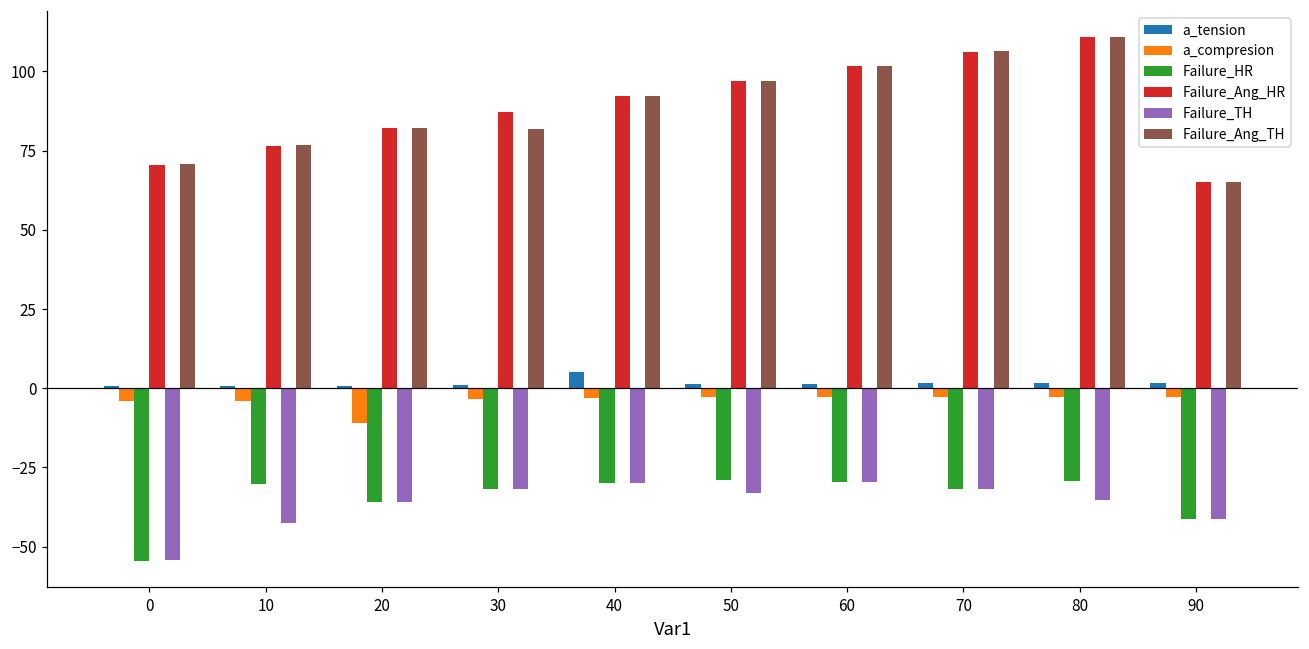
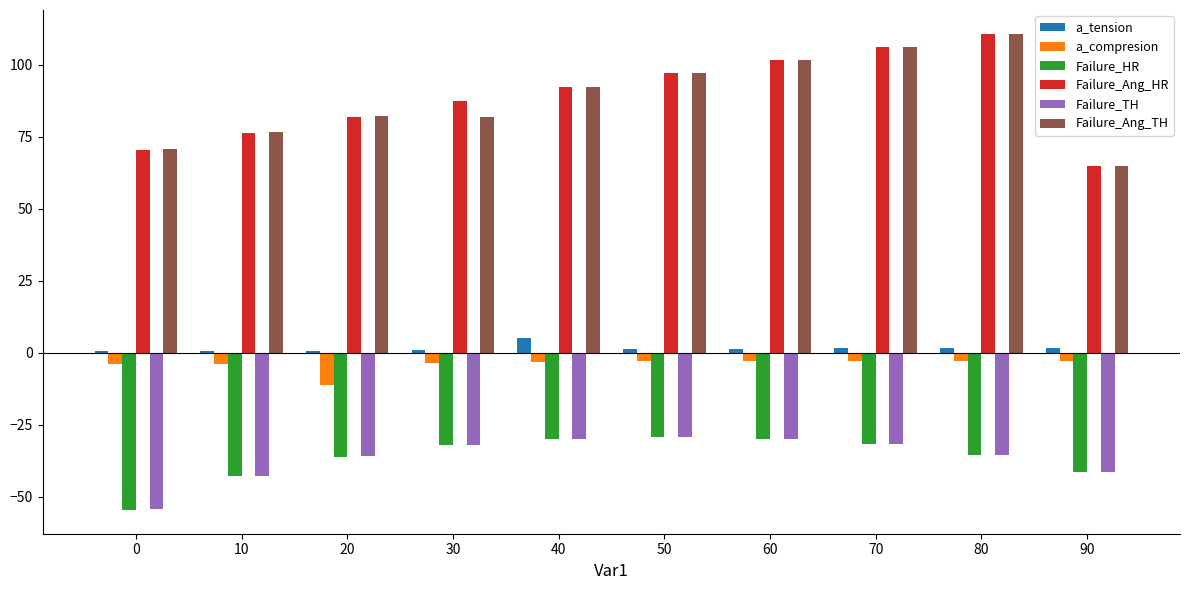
Failure_HR, 10: -30 -> -43
Failure_TH, 50: -33 -> -29
Failure_HR, 80: -29 -> -35
